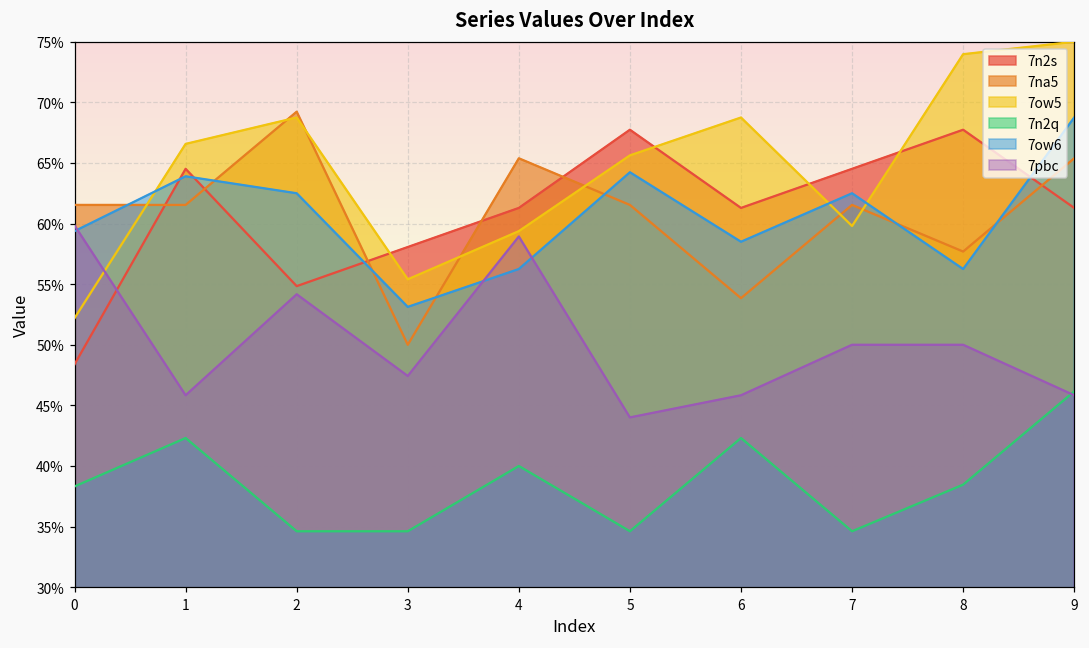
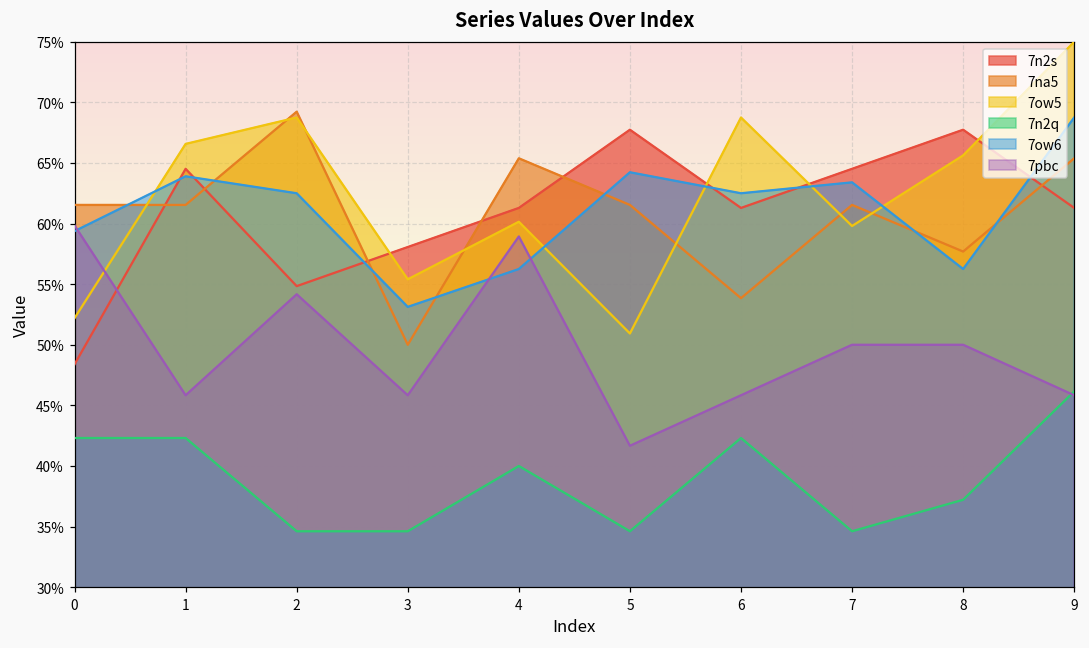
7n2q, 0: 38.3% -> 42.3%
7pbc, 3: 47.4% -> 45.8%
7ow5, 4: 59.4% -> 60.2%
7ow5, 5: 65.6% -> 50.9%
7pbc, 5: 44.0% -> 41.7%
7ow6, 6: 58.5% -> 62.5%
7ow6, 7: 62.5% -> 63.4%
7ow5, 8: 74.0% -> 65.6%
7n2q, 8: 38.5% -> 37.2%
